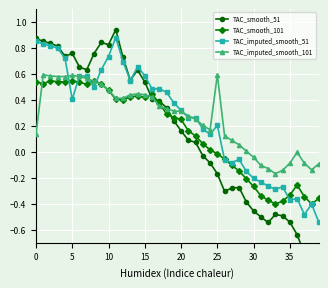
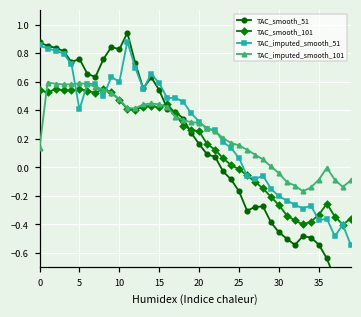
TAC_imputed_smooth_51, 10: 0.73 -> 0.60
TAC_imputed_smooth_51, 25: 0.20 -> 0.06
TAC_imputed_smooth_101, 25: 0.59 -> 0.15
